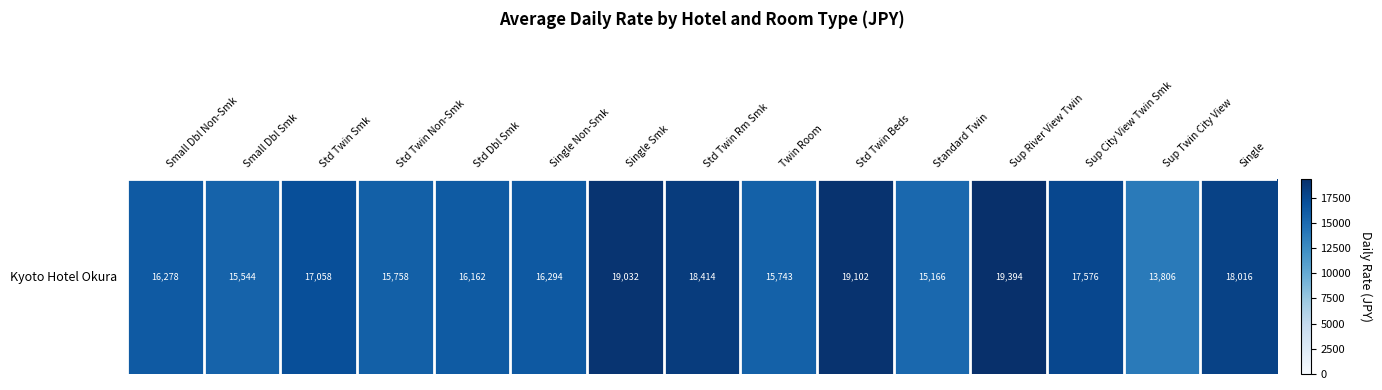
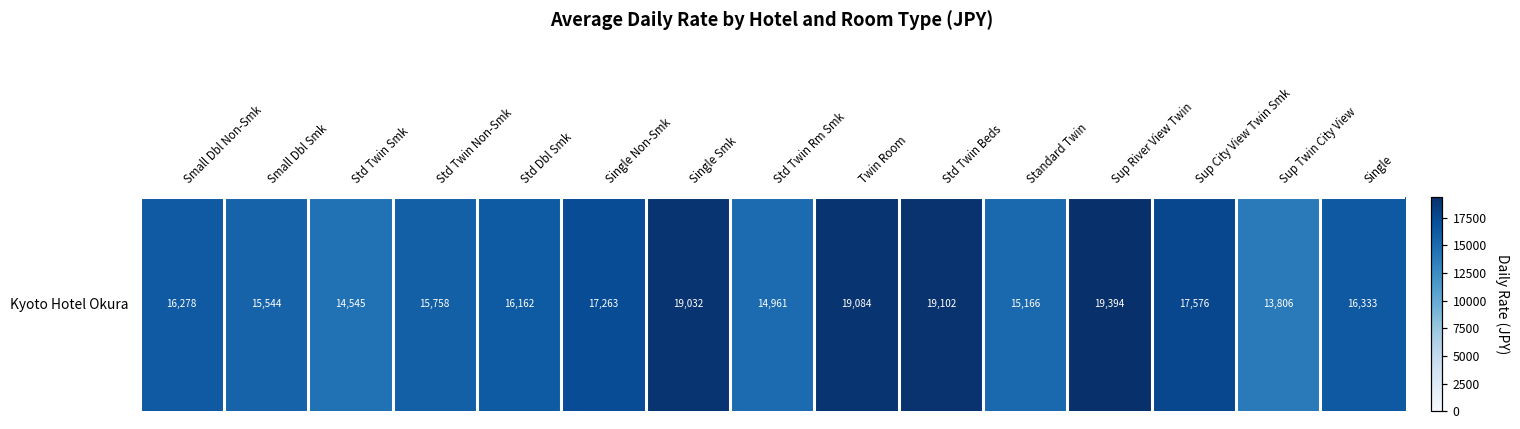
Kyoto Hotel Okura, Std Twin Smk: 17,058 -> 14,545
Kyoto Hotel Okura, Single Non-Smk: 16,294 -> 17,263
Kyoto Hotel Okura, Std Twin Rm Smk: 18,414 -> 14,961
Kyoto Hotel Okura, Twin Room: 15,743 -> 19,084
Kyoto Hotel Okura, Single: 18,016 -> 16,333
